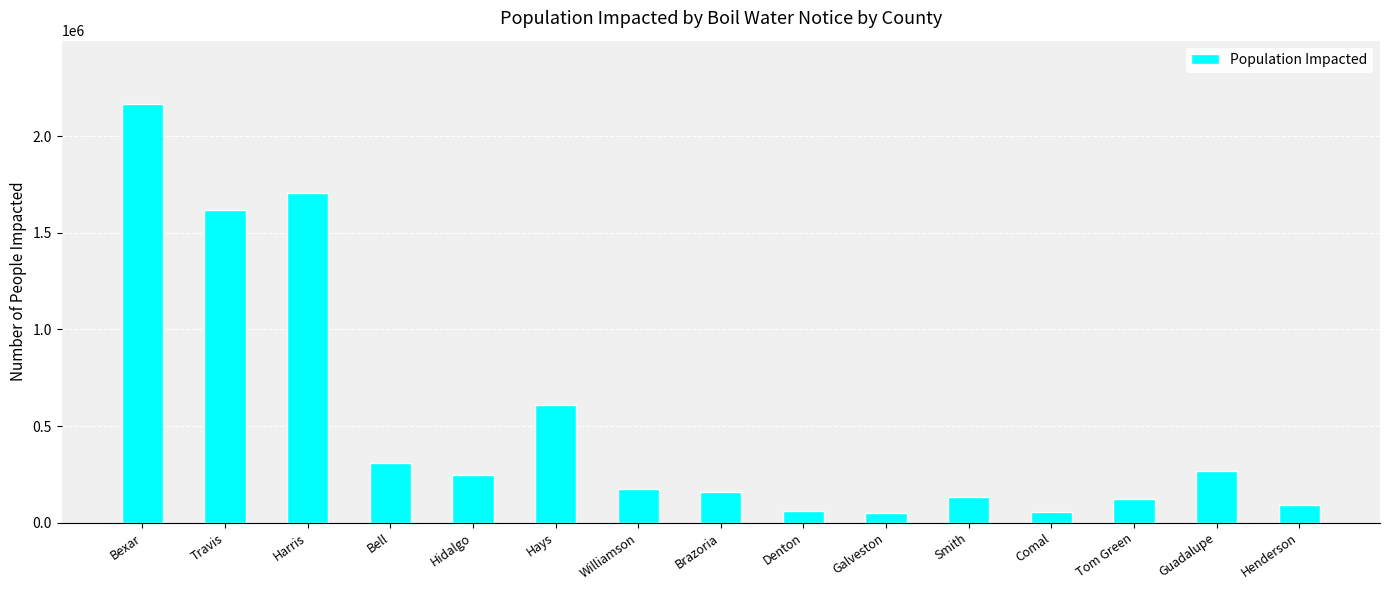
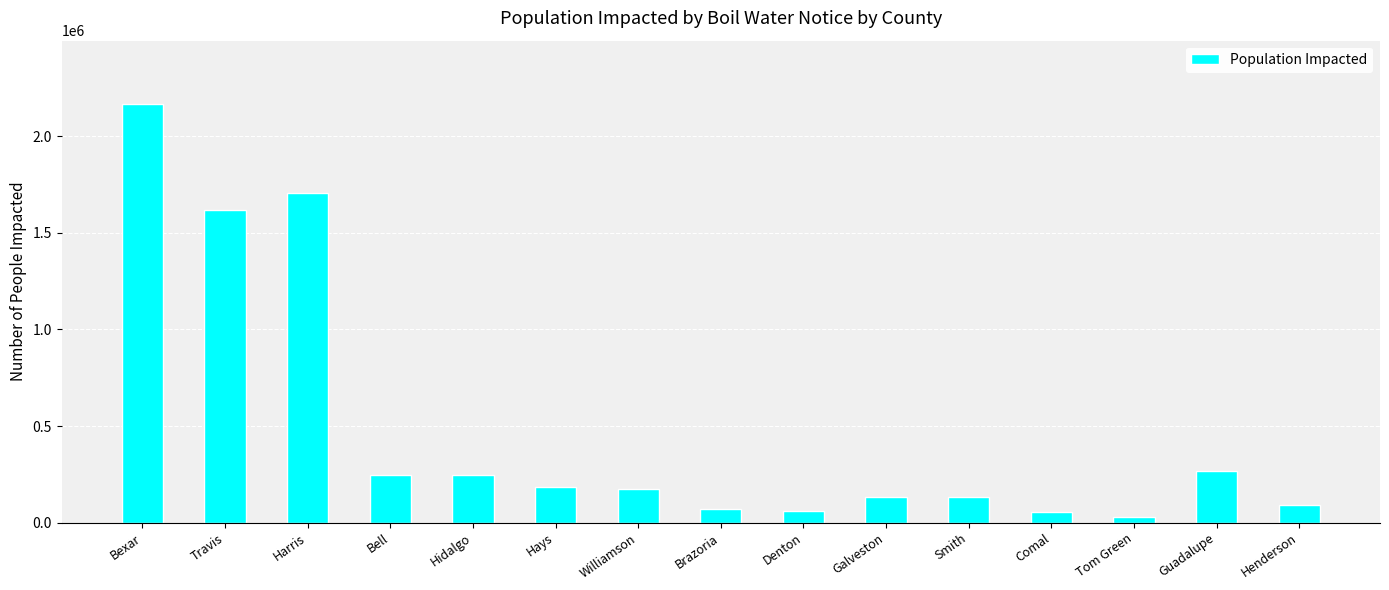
Bell: 310000 -> 240000
Hays: 610000 -> 190000
Brazoria: 160000 -> 70000
Galveston: 50000 -> 130000
Tom Green: 120000 -> 30000
